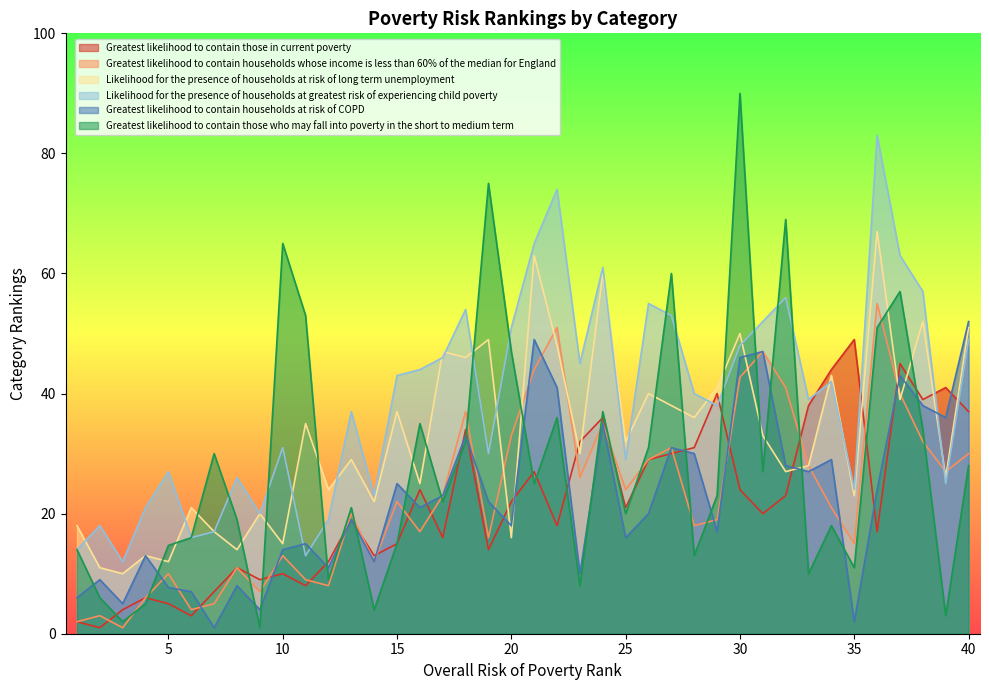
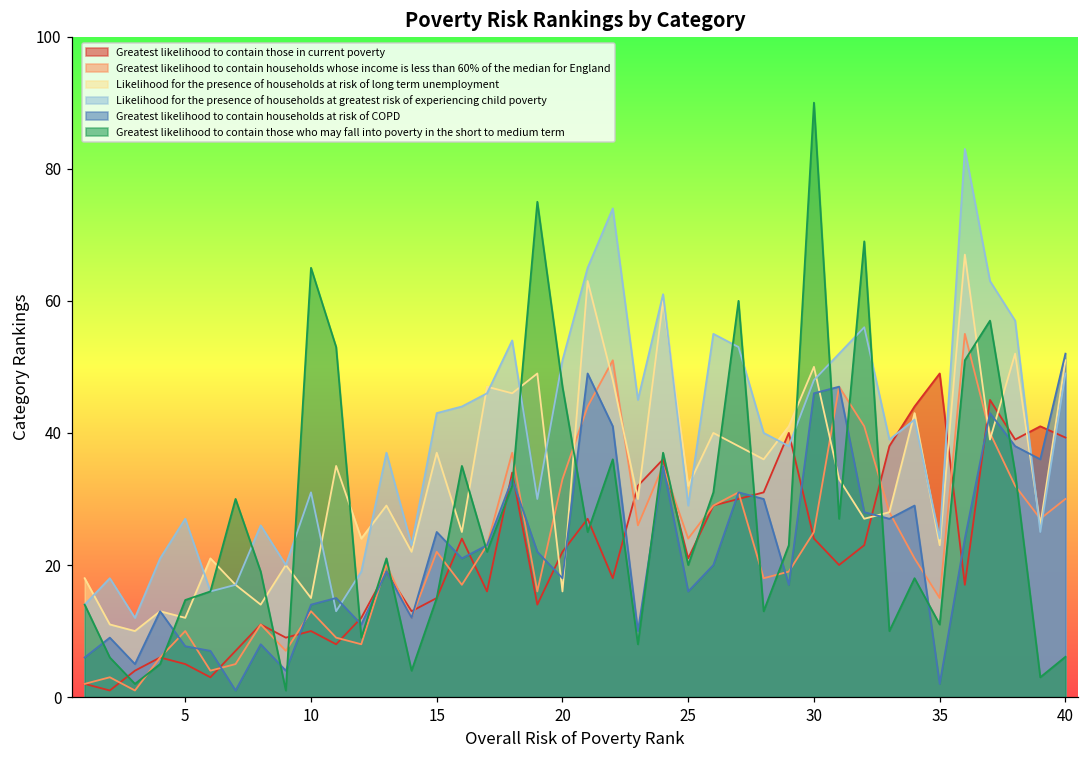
Greatest likelihood to contain households whose income is less than 60% of the median for England, 30: 43 -> 25
Greatest likelihood to contain those in current poverty, 40: 37 -> 39
Greatest likelihood to contain those who may fall into poverty in the short to medium term, 40: 28 -> 6
